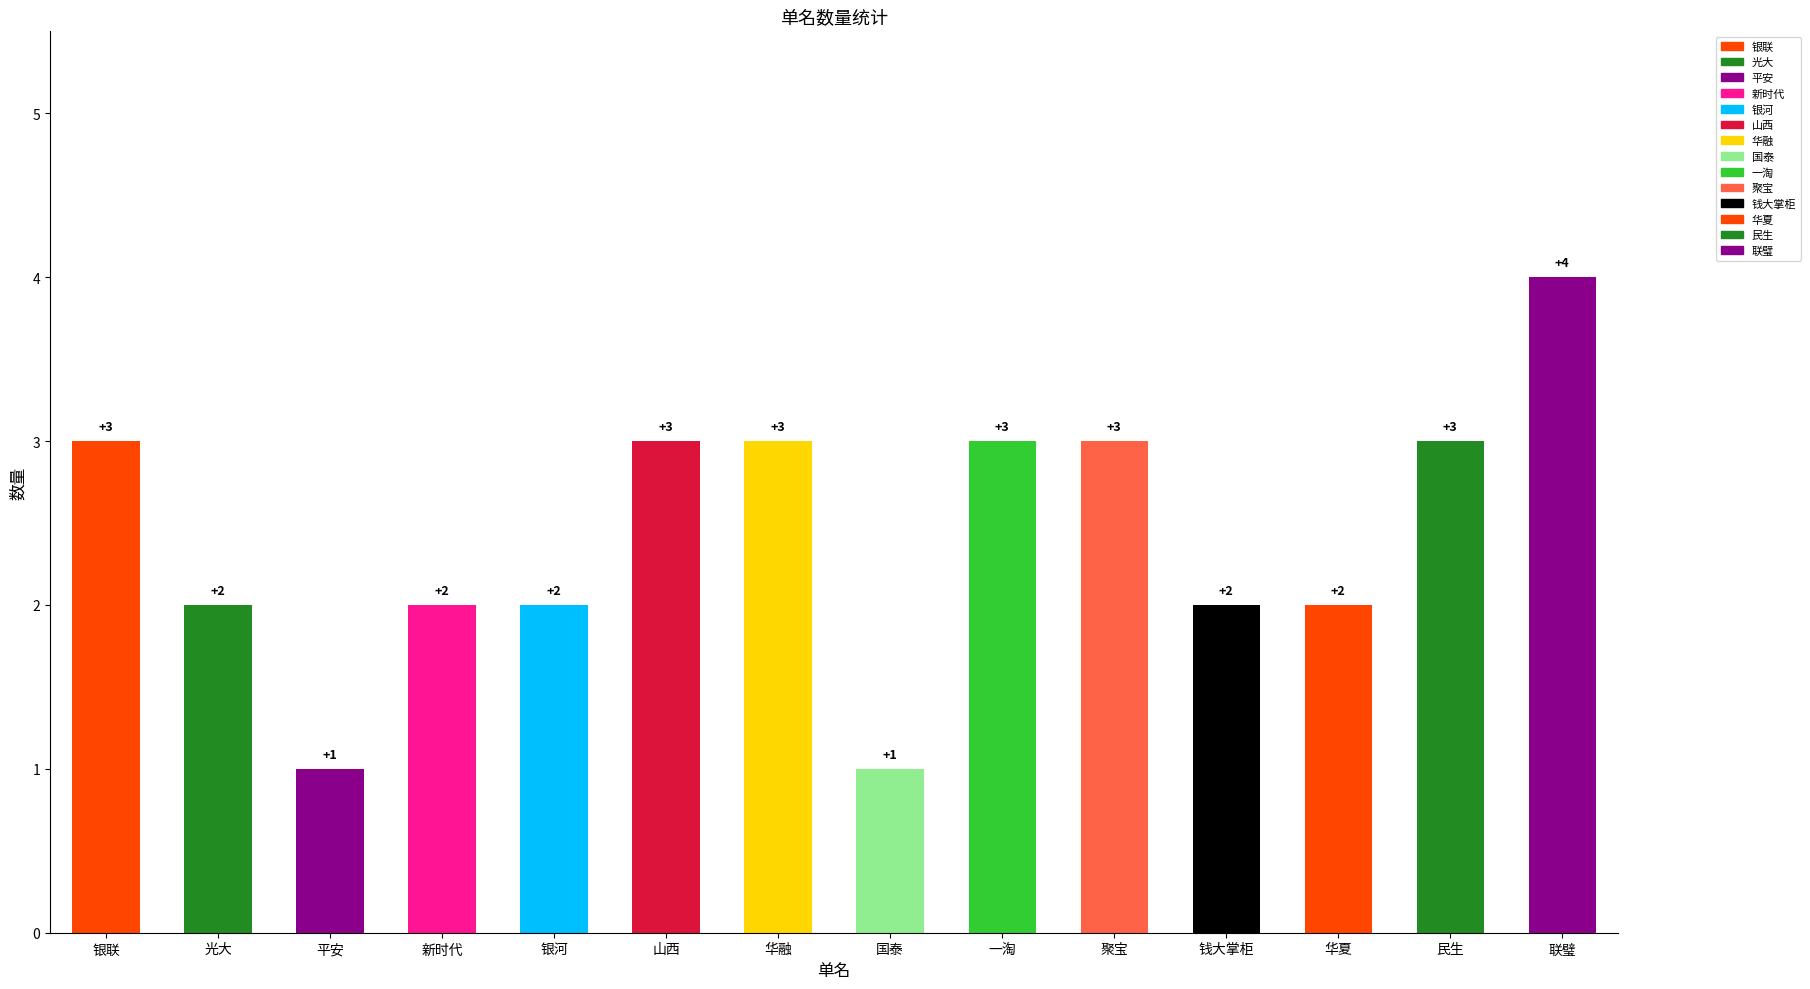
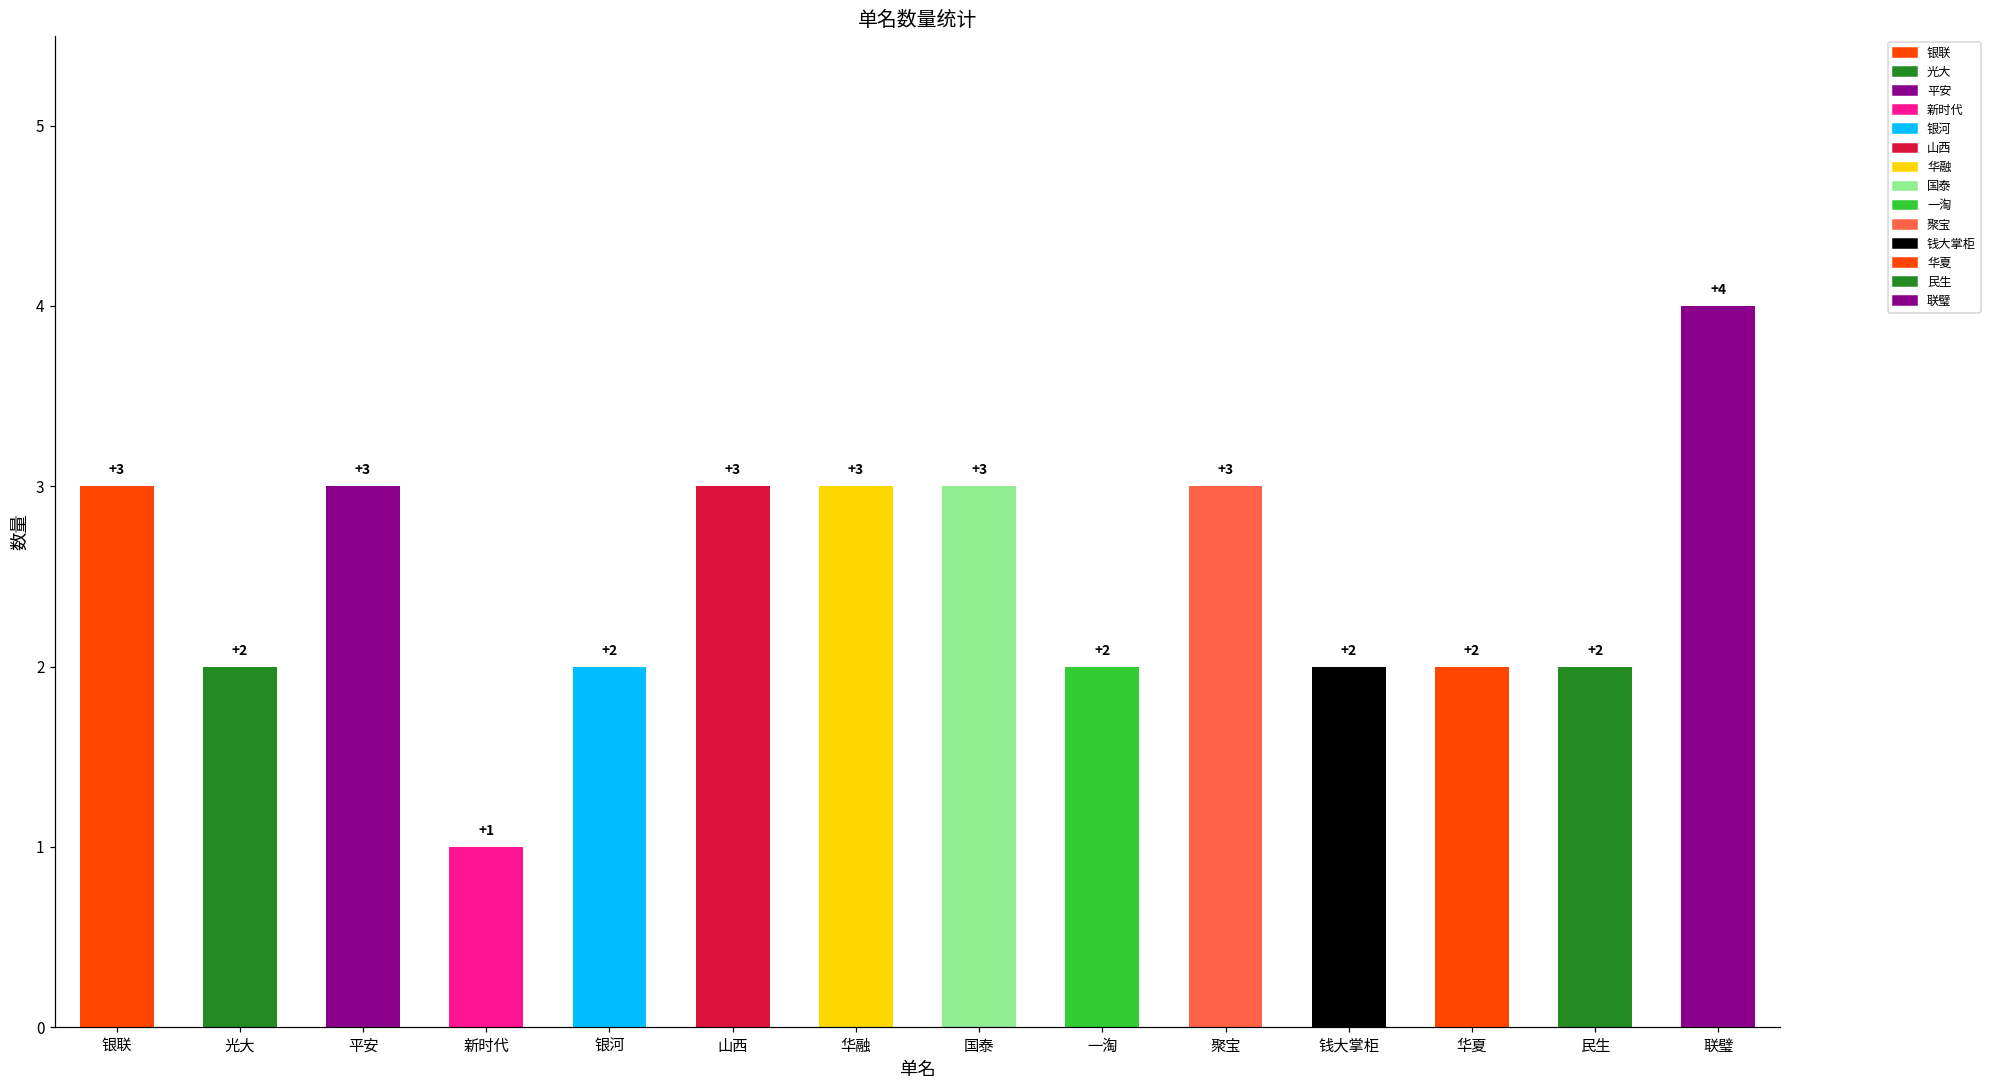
平安: +1 -> +3
新时代: +2 -> +1
国泰: +1 -> +3
一淘: +3 -> +2
民生: +3 -> +2
